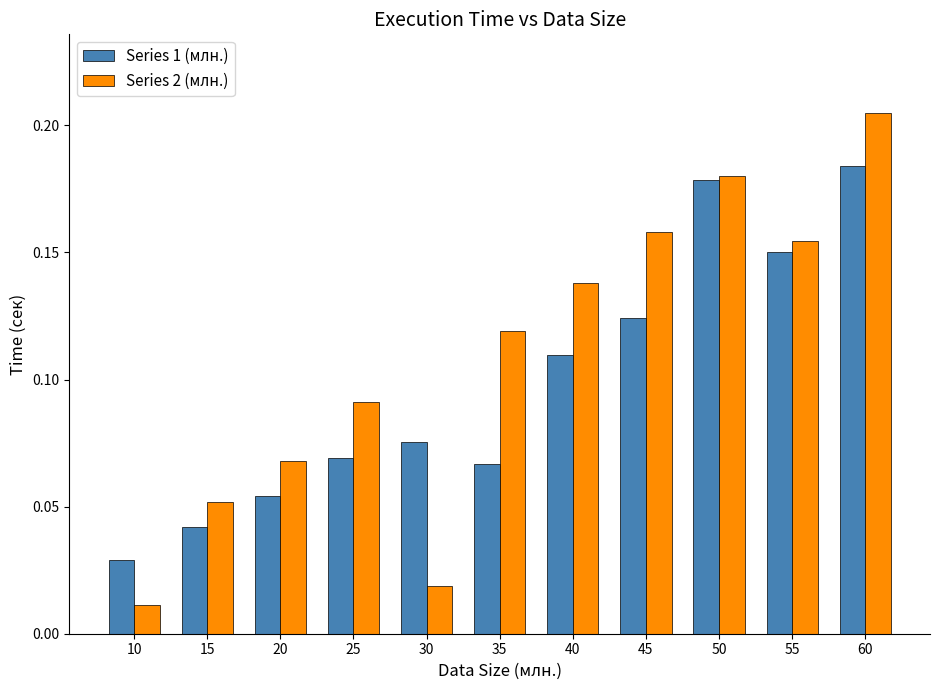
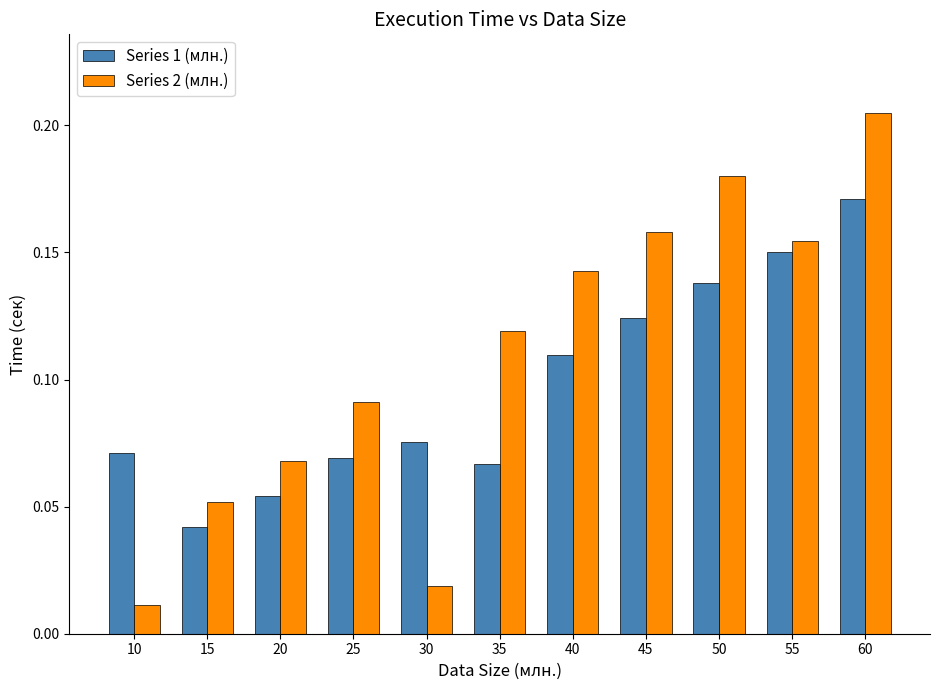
Series 1 (млн.), 10: 0.029 -> 0.071
Series 2 (млн.), 40: 0.138 -> 0.143
Series 1 (млн.), 50: 0.178 -> 0.138
Series 1 (млн.), 60: 0.184 -> 0.171
